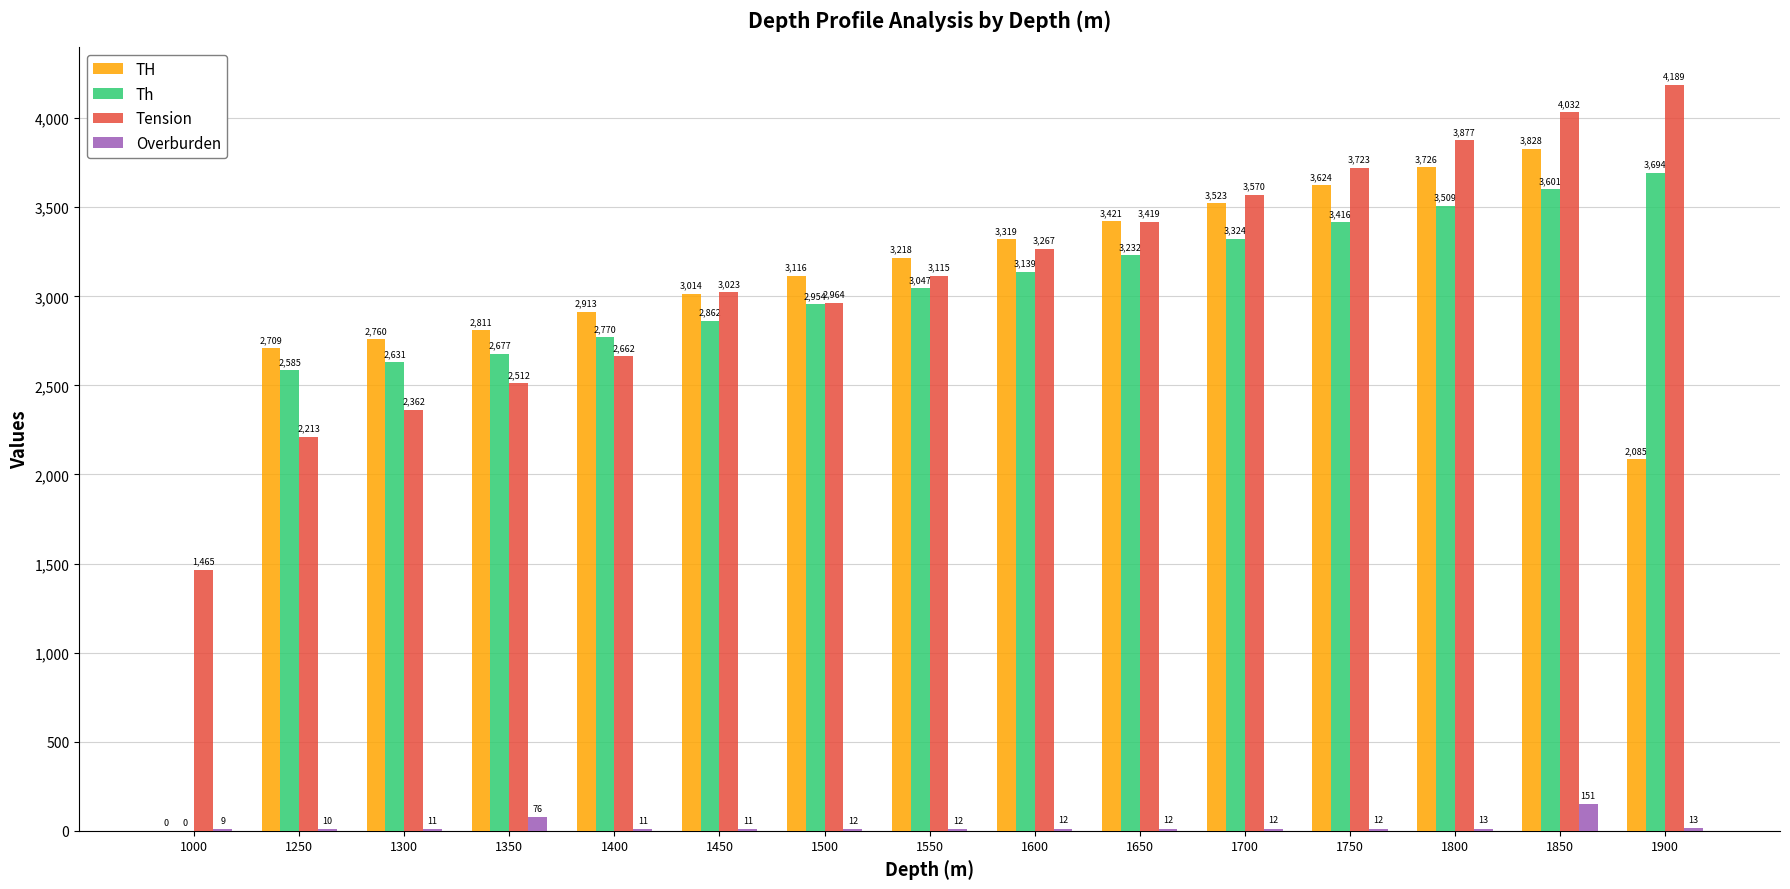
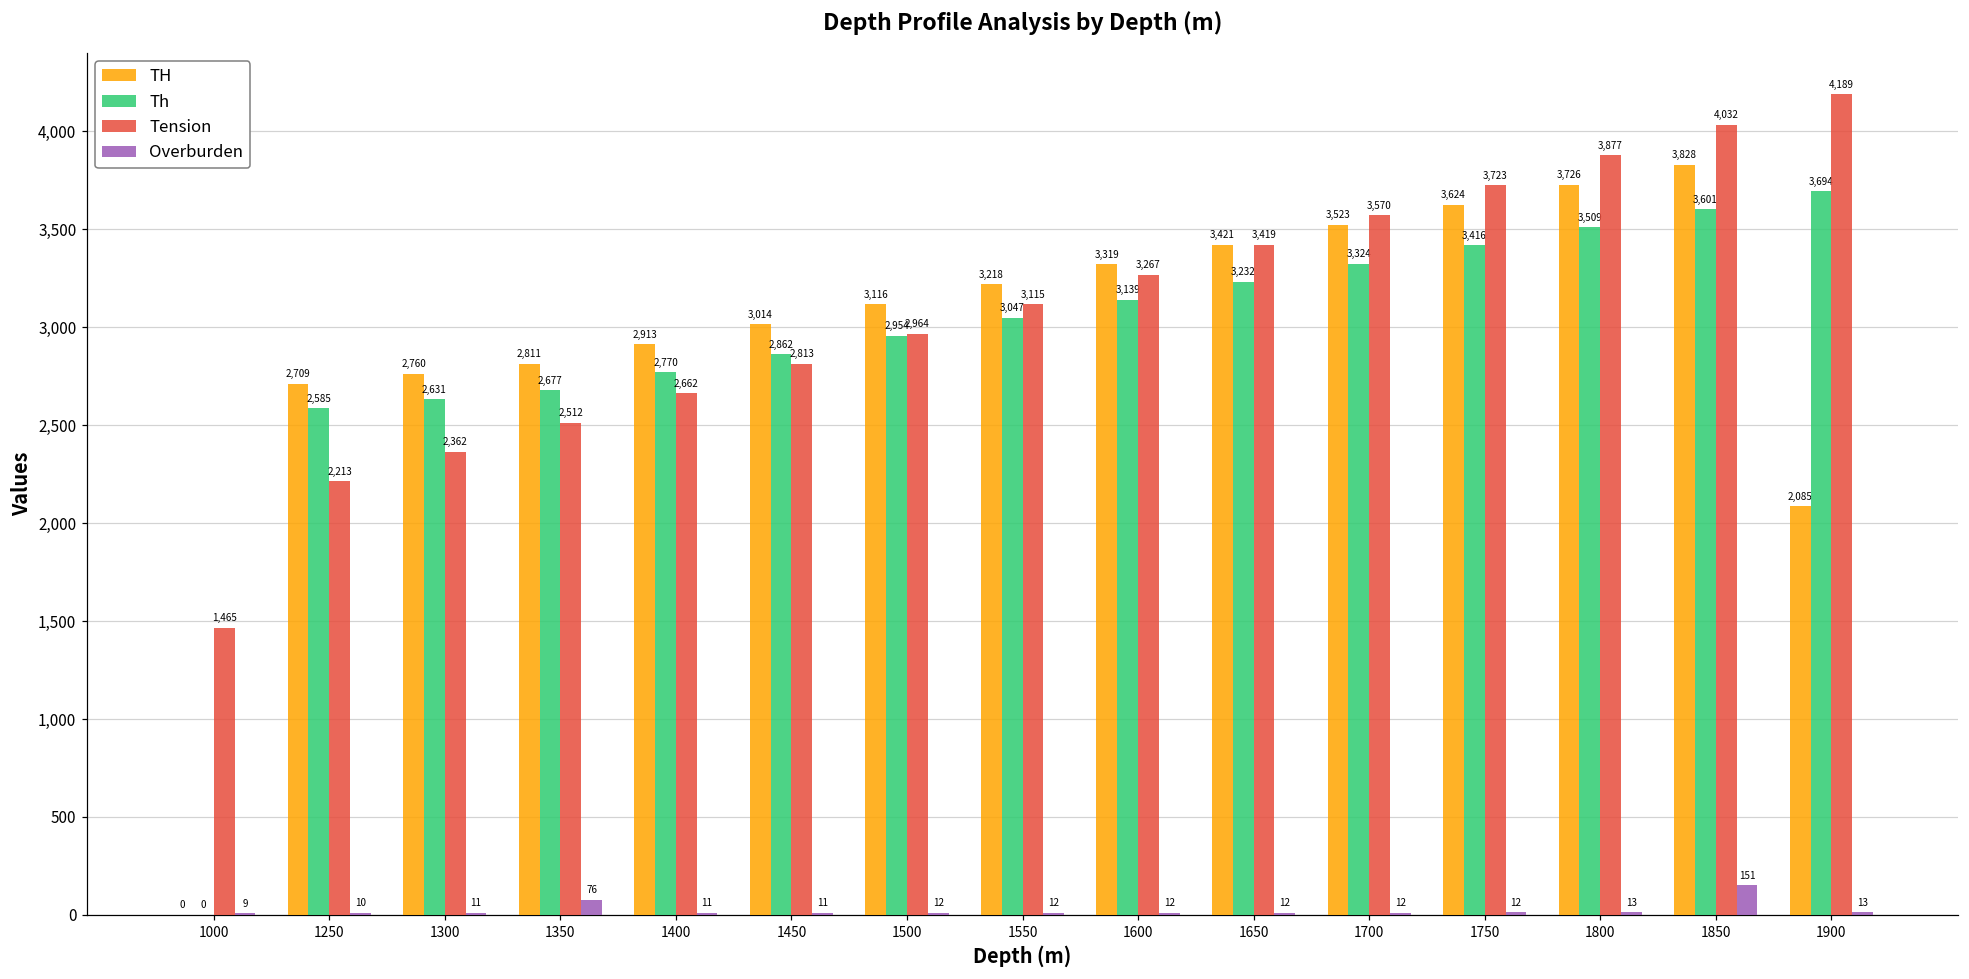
Tension, 1450: 3,023 -> 2,813
